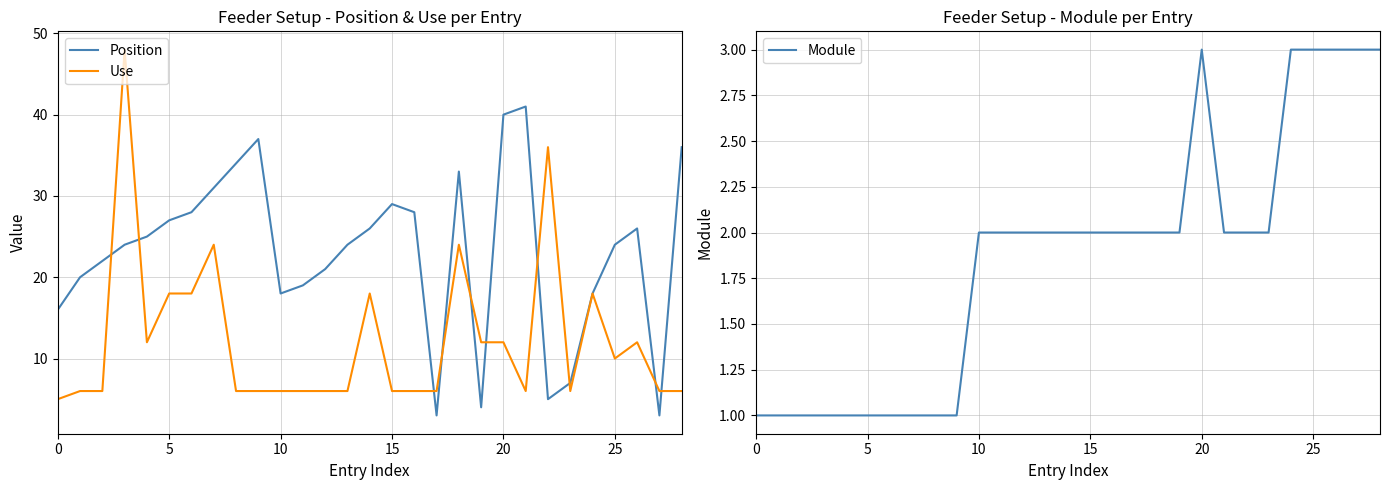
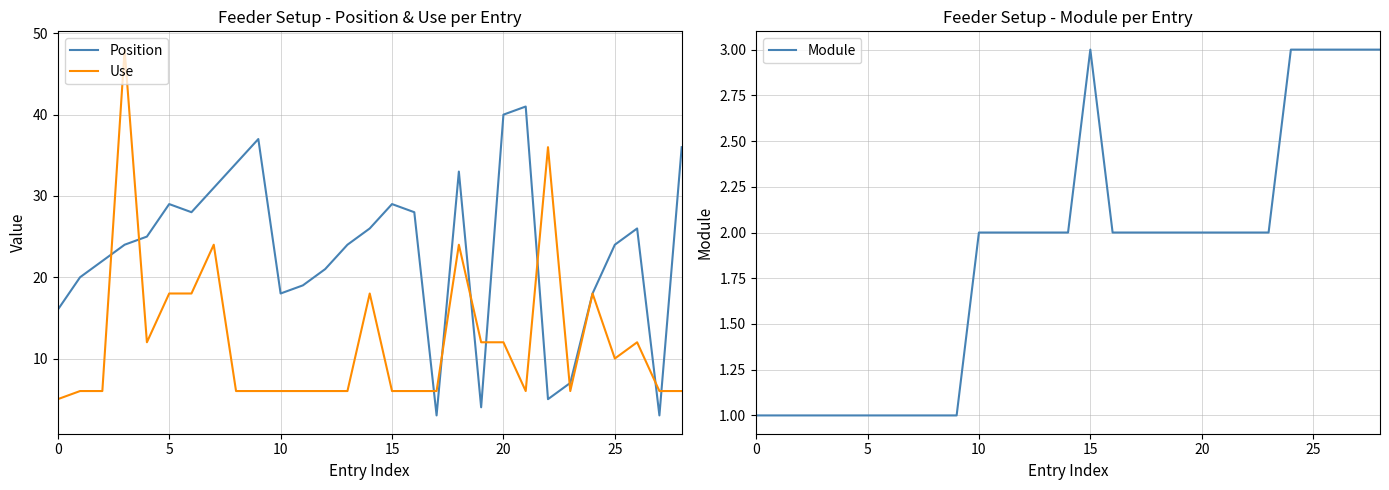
Feeder Setup - Position & Use per Entry, Position, 5: 27 -> 29
Feeder Setup - Module per Entry, 15: 2 -> 3
Feeder Setup - Module per Entry, 20: 3 -> 2
